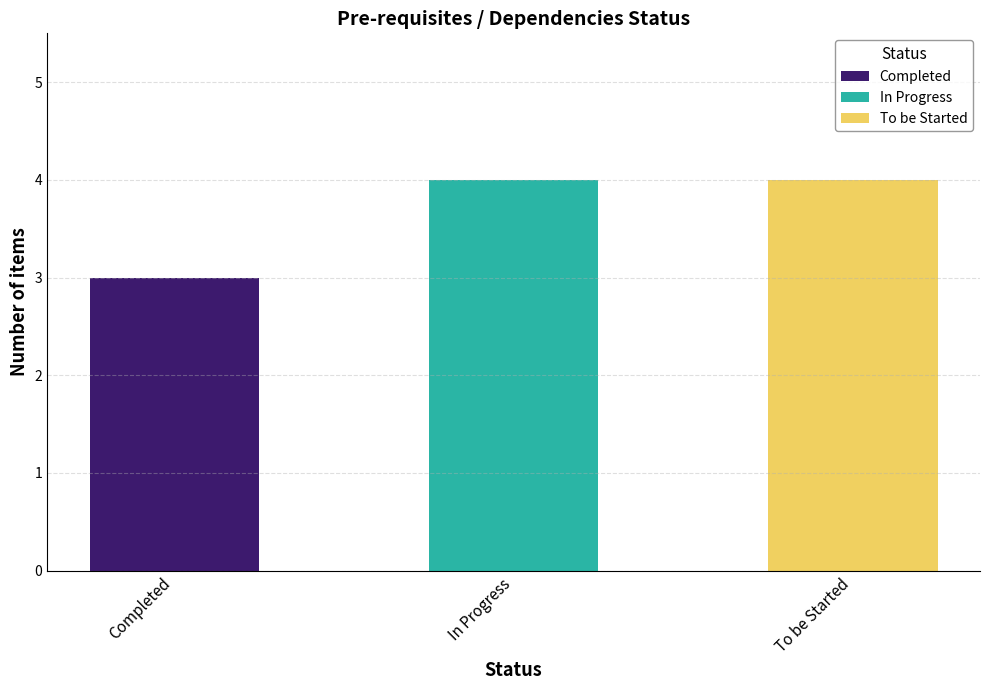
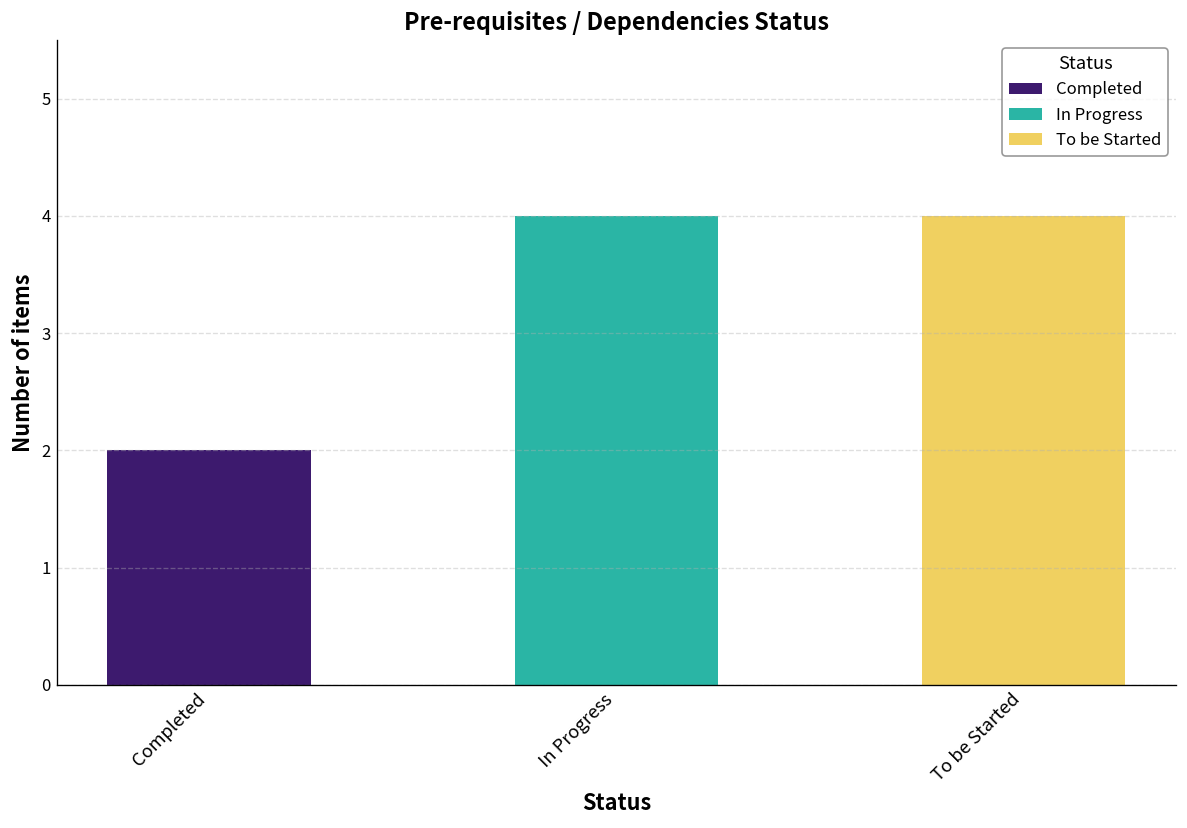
Completed: 3 -> 2
